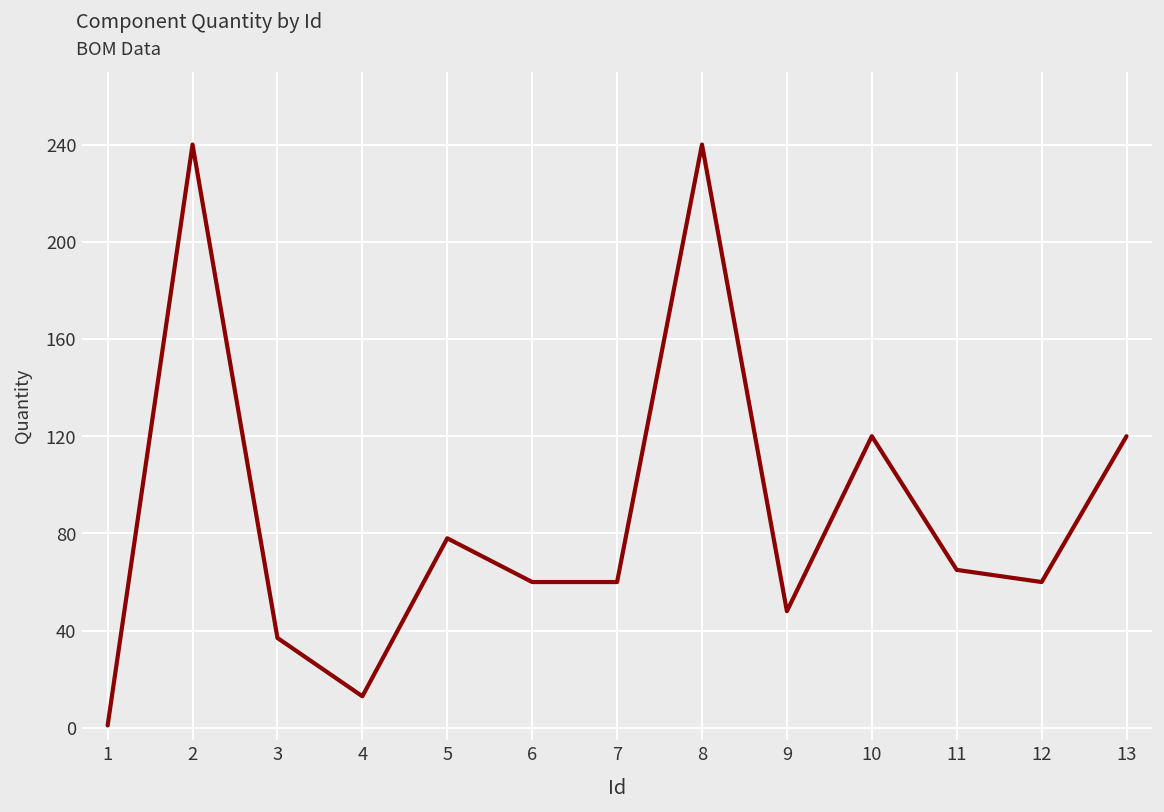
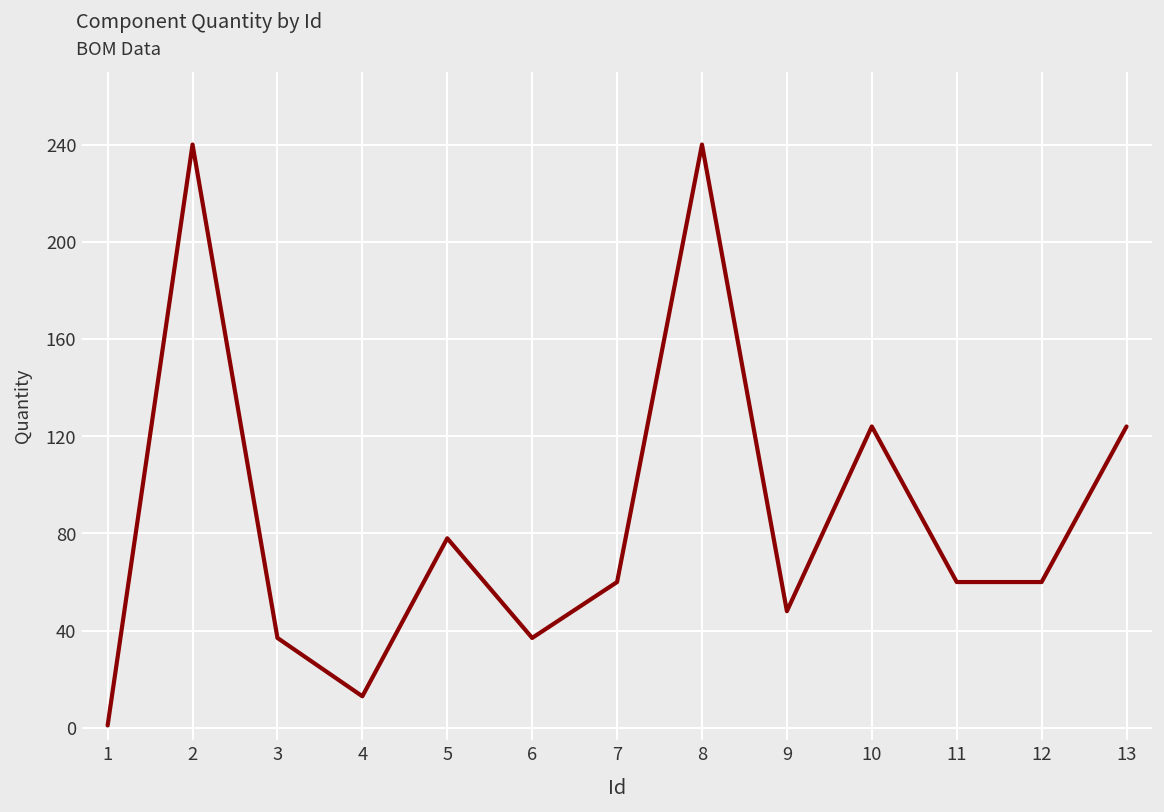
6: 60 -> 37
10: 120 -> 124
11: 65 -> 60
13: 120 -> 124
